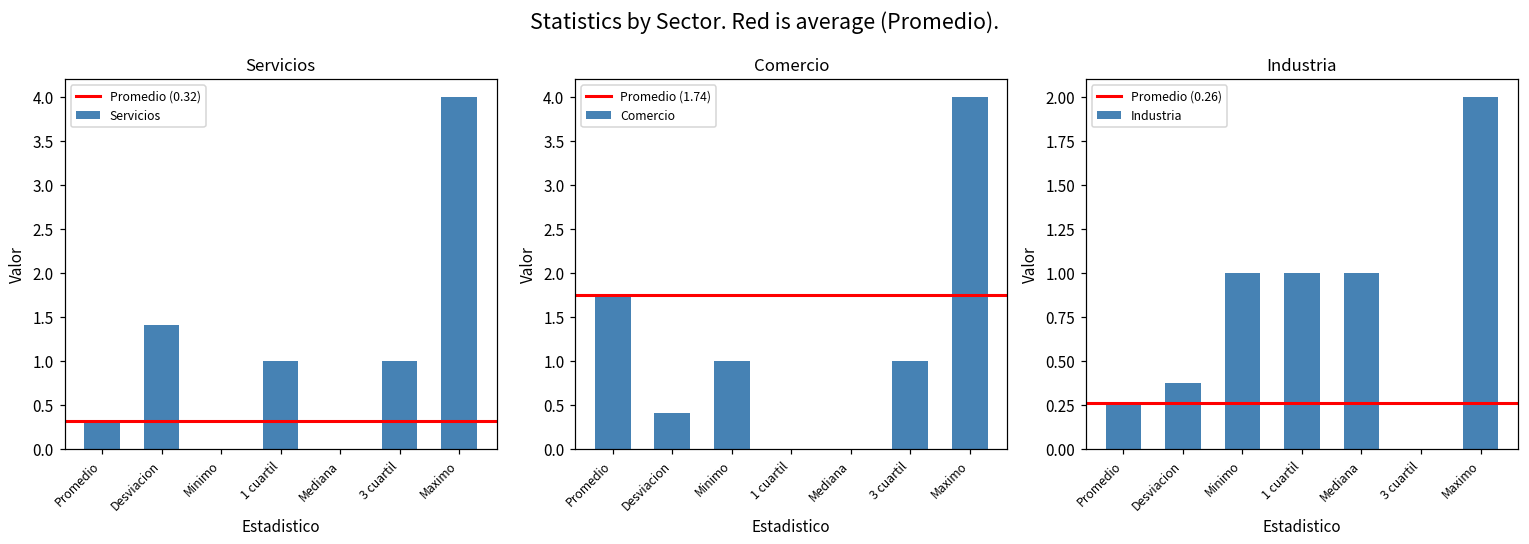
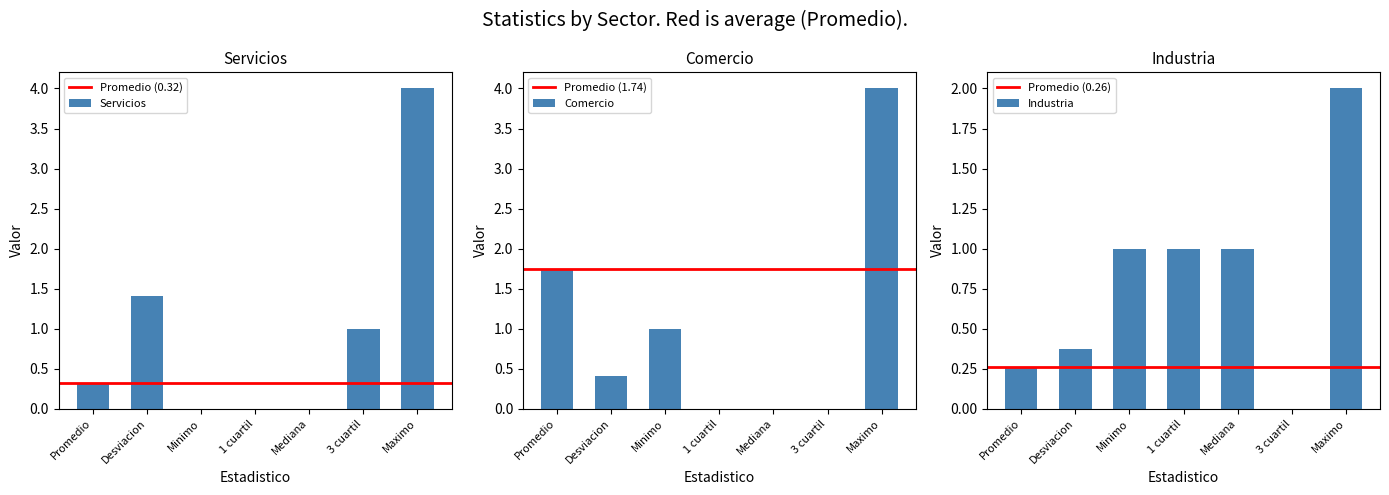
Servicios, 1 cuartil: 1 -> 0
Comercio, 3 cuartil: 1 -> 0
